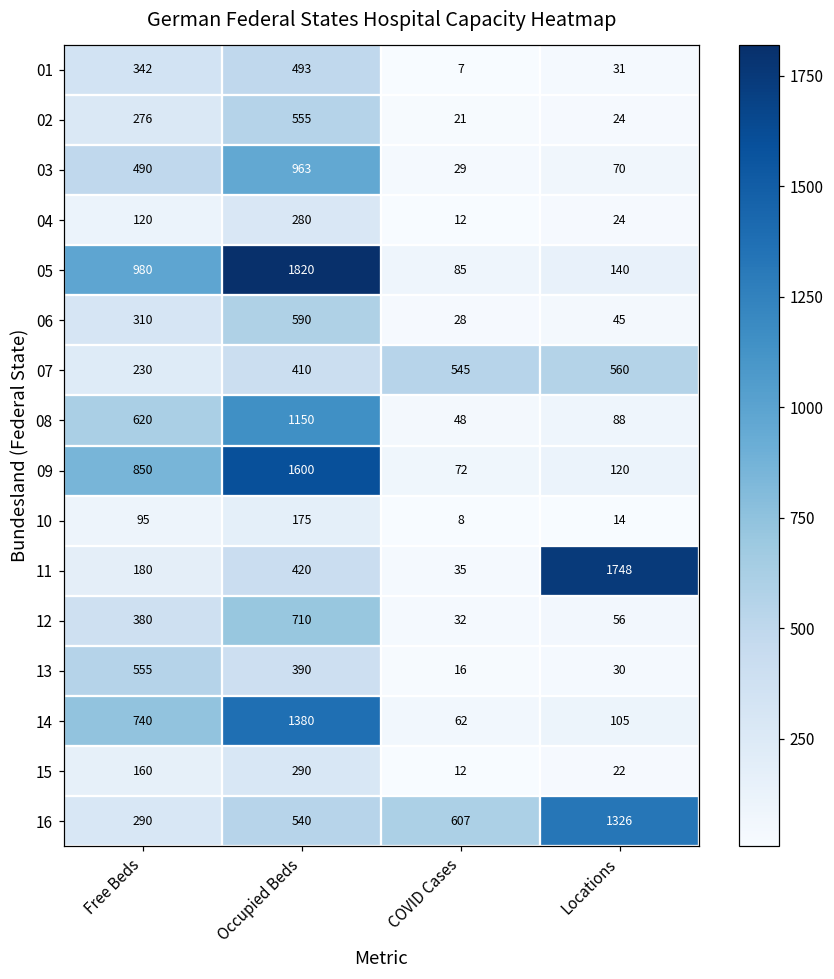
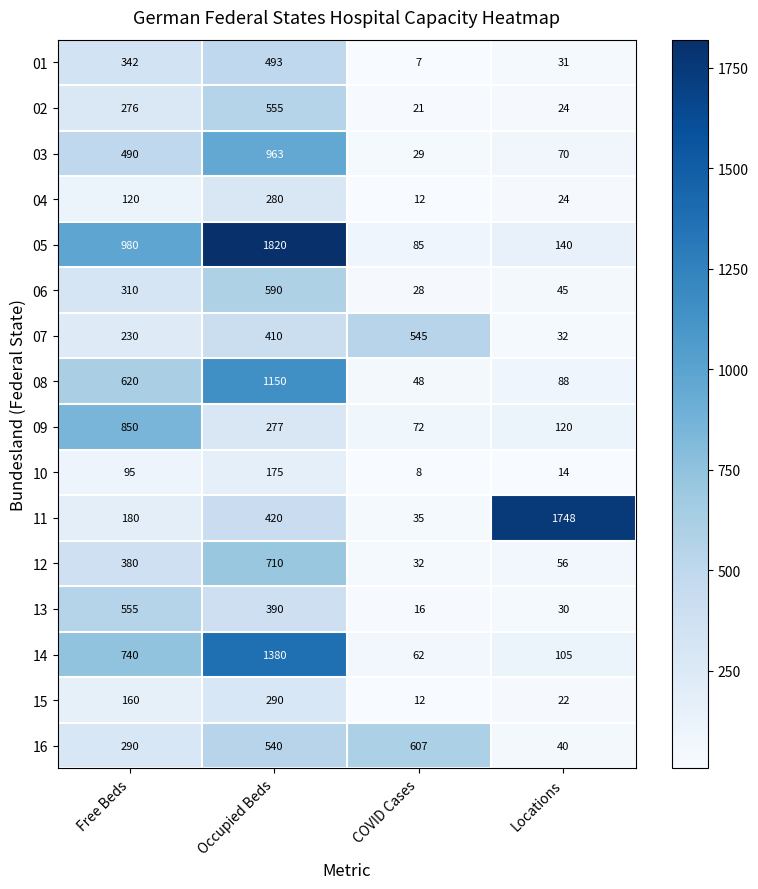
07, Locations: 560 -> 32
09, Occupied Beds: 1600 -> 277
16, Locations: 1326 -> 40
